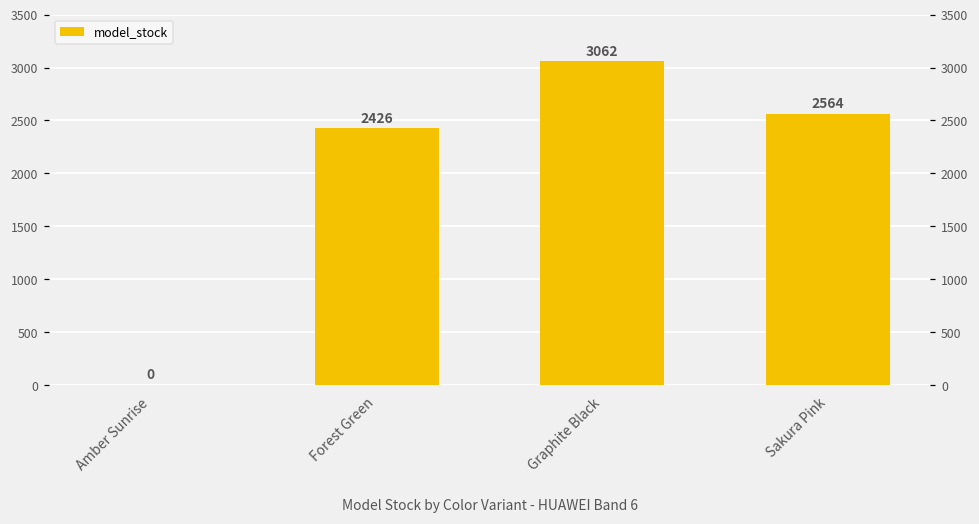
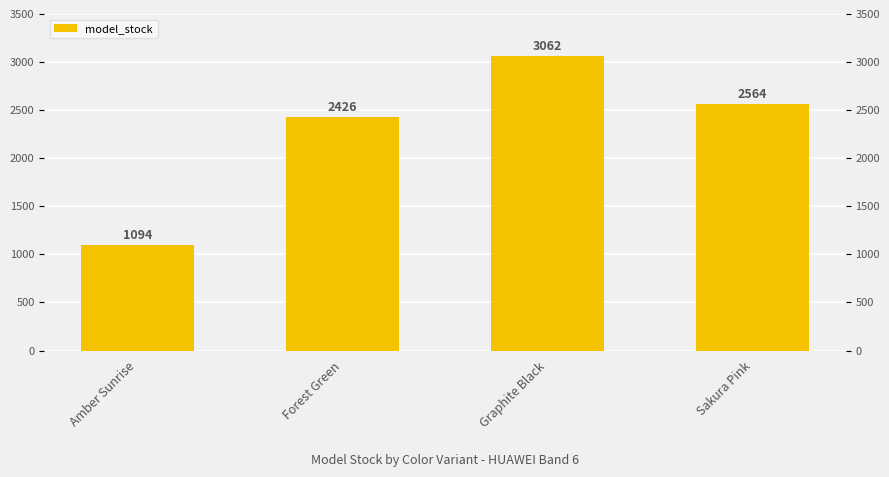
Amber Sunrise: 0 -> 1094
